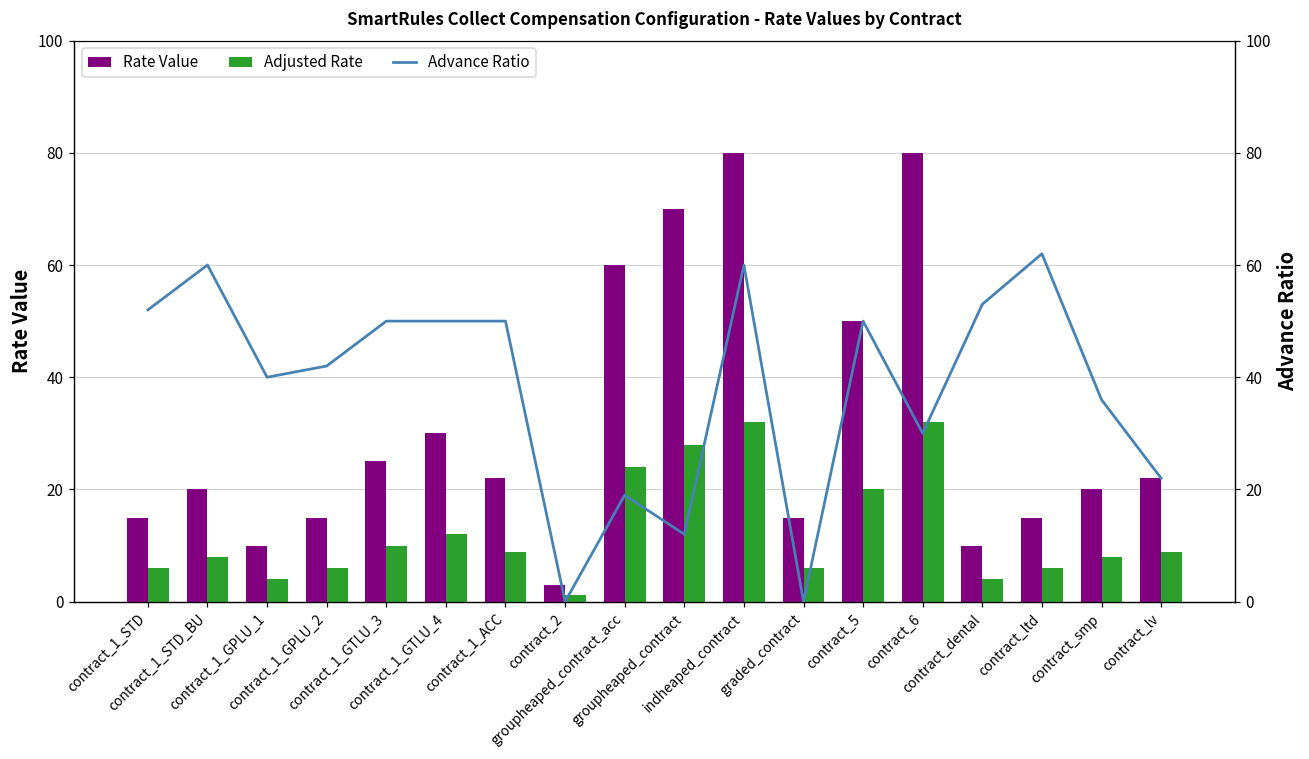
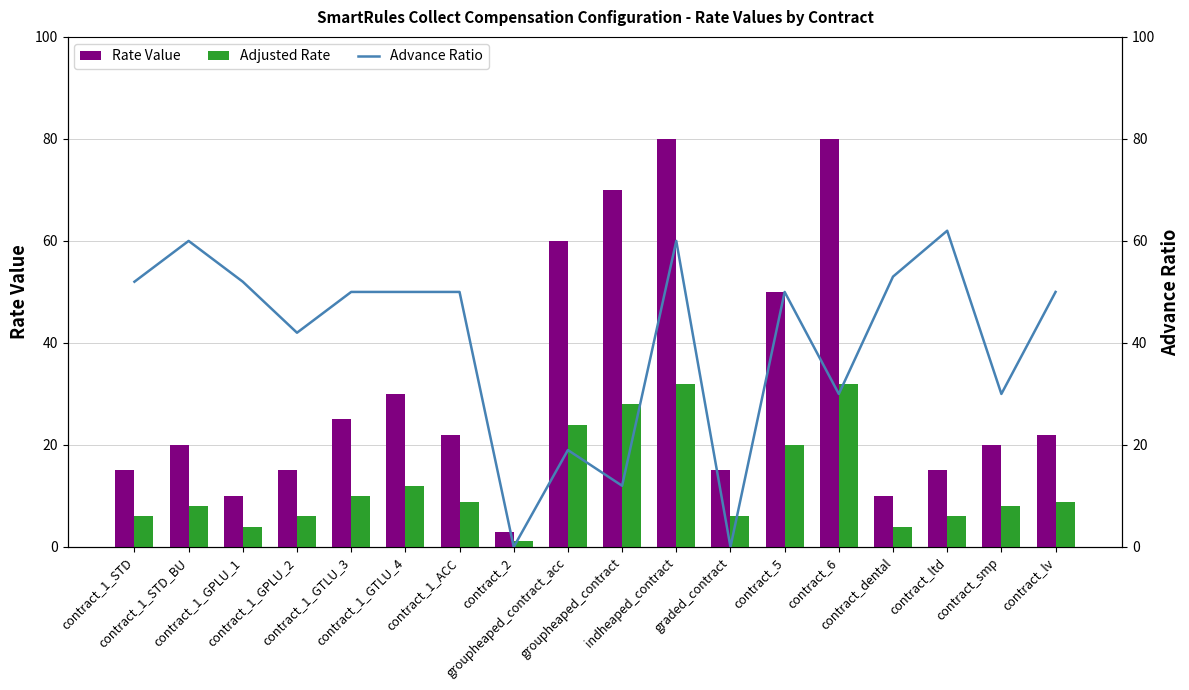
Advance Ratio, contract_1_GPLU_1: 40 -> 52
Advance Ratio, contract_smp: 36 -> 30
Advance Ratio, contract_lv: 22 -> 50
